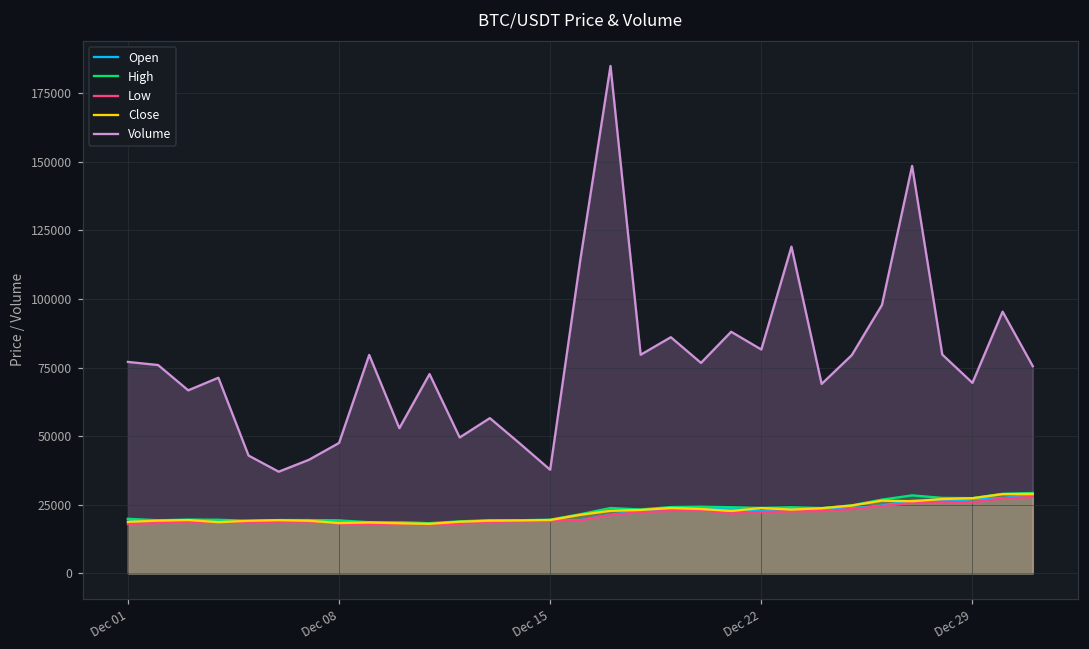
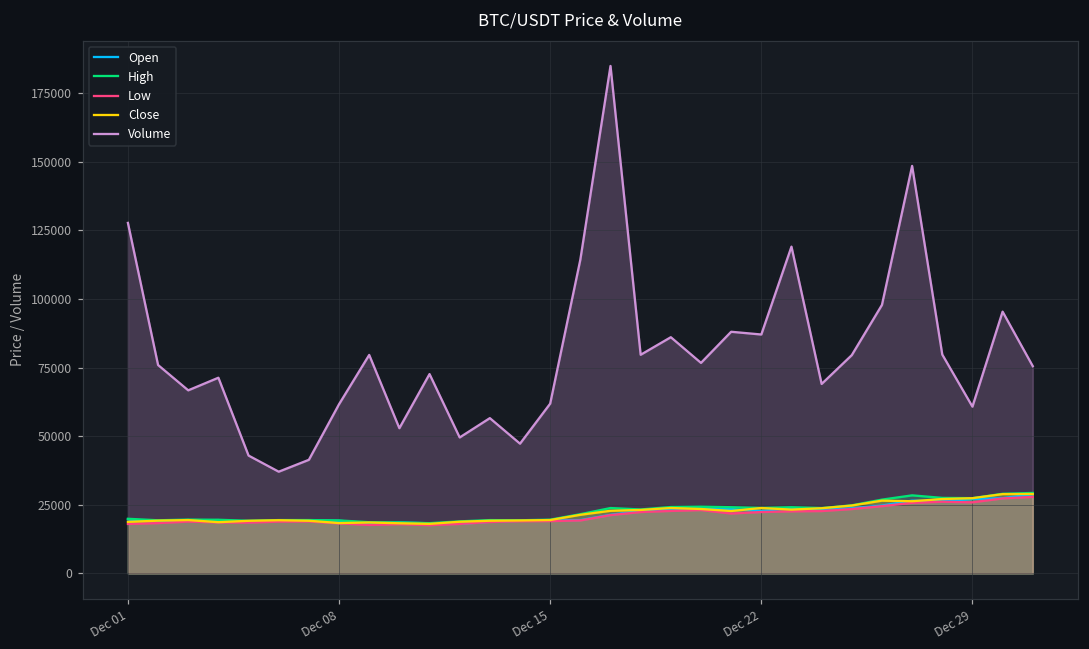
Volume, Dec 01: 77000 -> 128000
Volume, Dec 08: 48000 -> 62000
Volume, Dec 15: 38000 -> 62000
Volume, Dec 22: 82000 -> 87000
Volume, Dec 29: 69000 -> 61000
